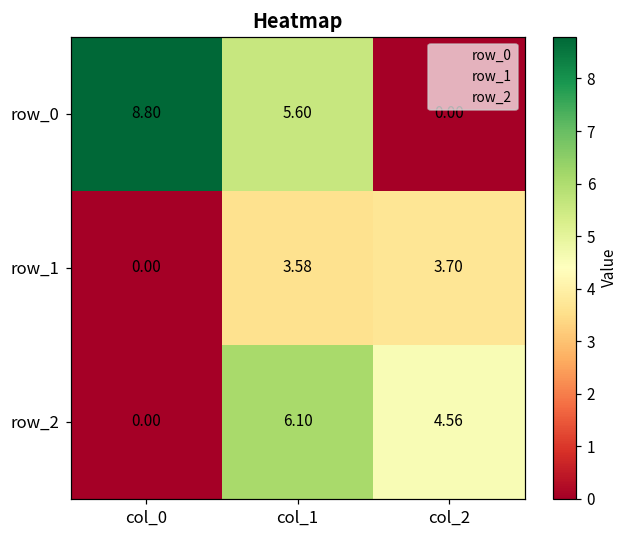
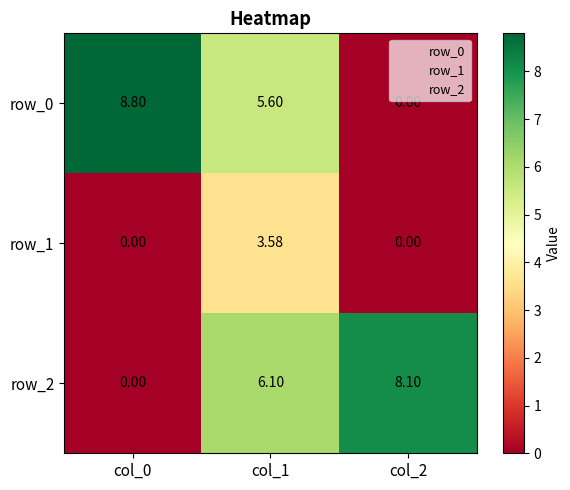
row_1, col_2: 3.70 -> 0.00
row_2, col_2: 4.56 -> 8.10
